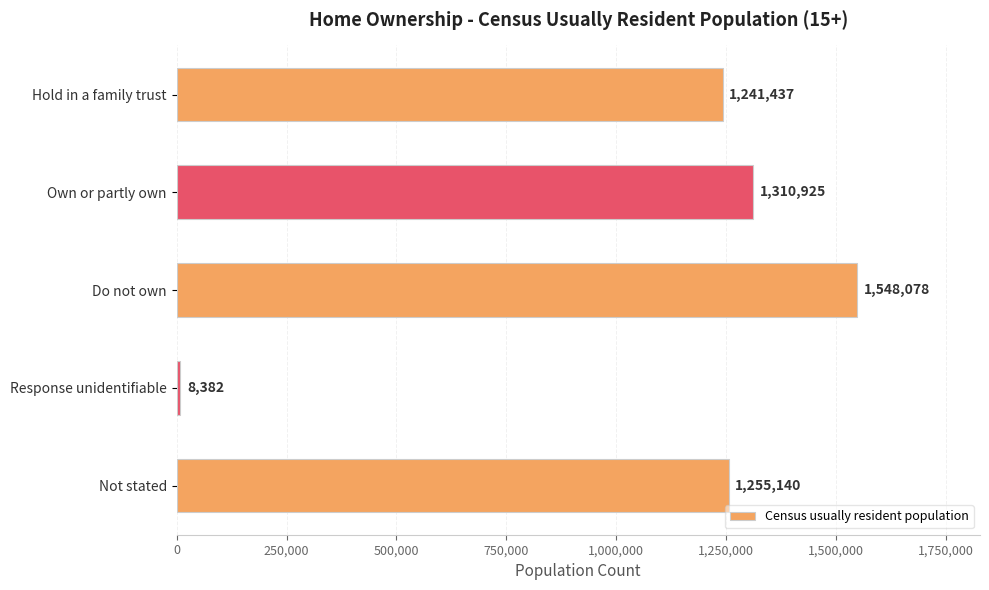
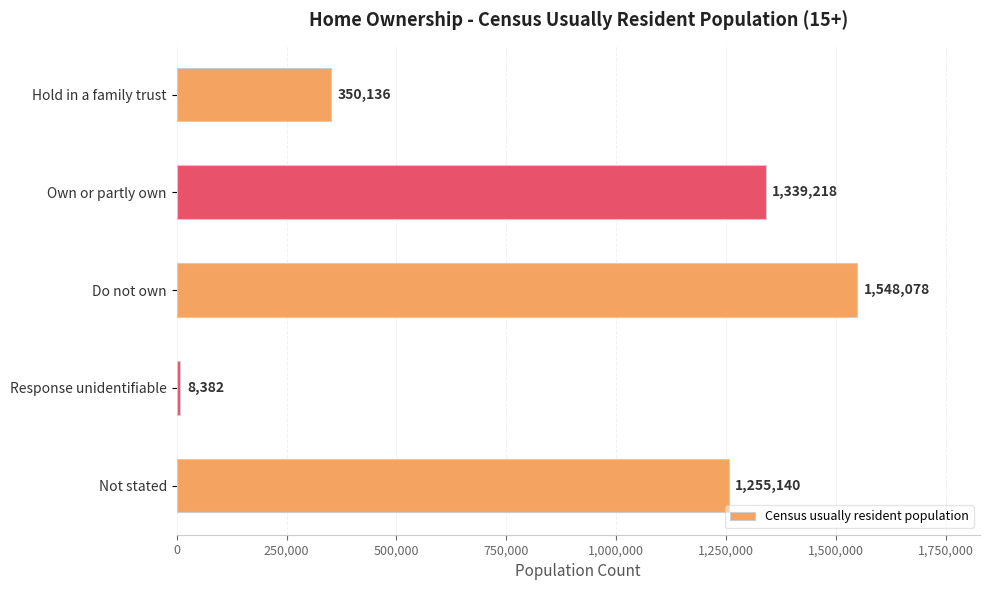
Hold in a family trust: 1,241,437 -> 350,136
Own or partly own: 1,310,925 -> 1,339,218
